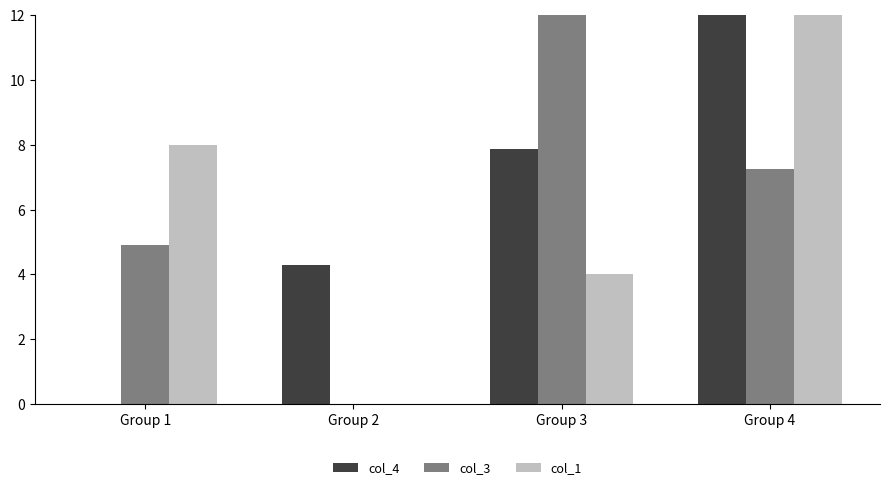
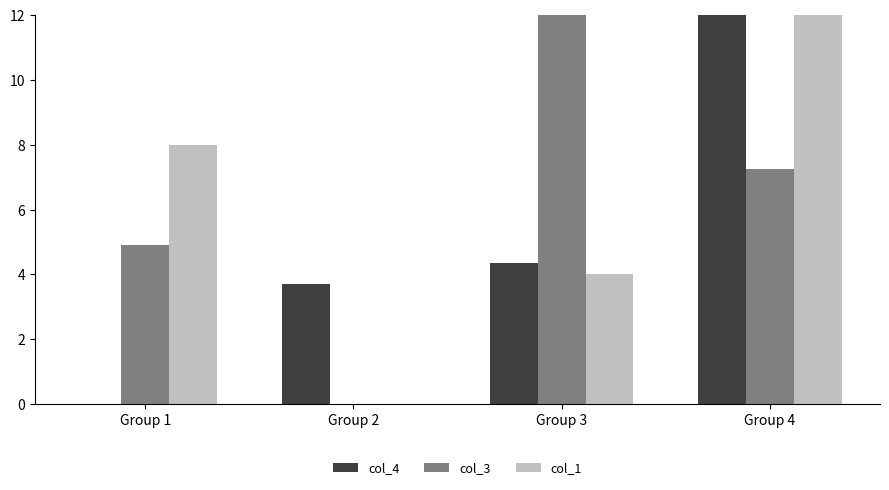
col_4, Group 2: 4.3 -> 3.7
col_4, Group 3: 7.9 -> 4.4
